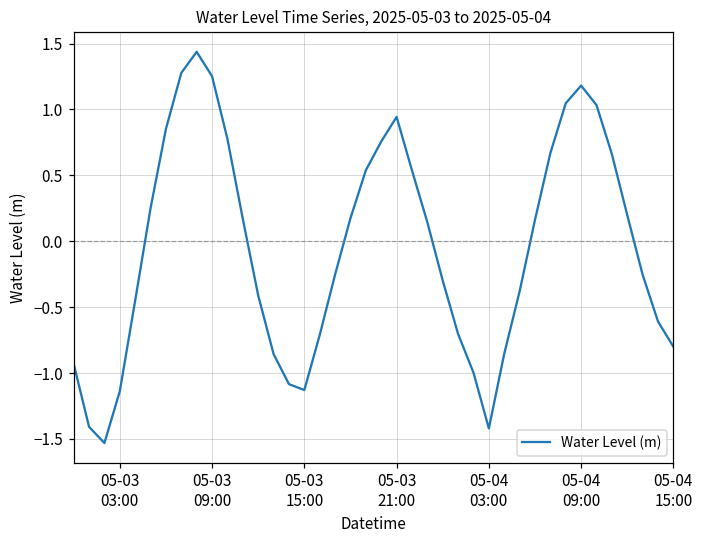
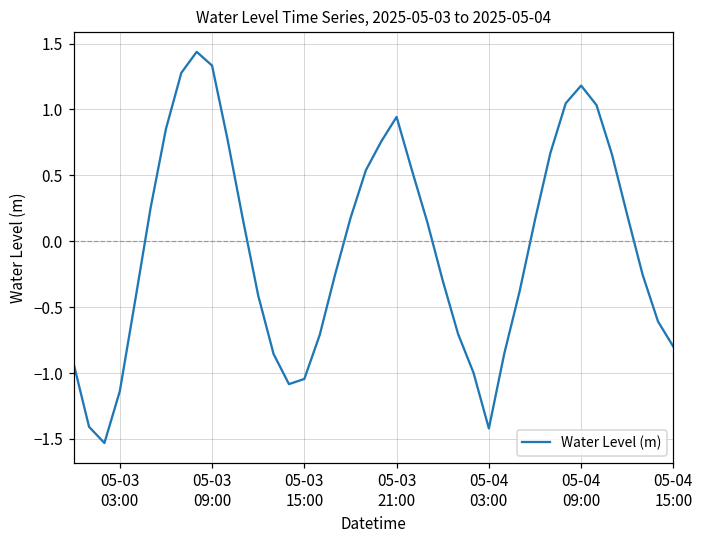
05-03 09:00: 1.25 -> 1.33
05-03 15:00: -1.13 -> -1.04
